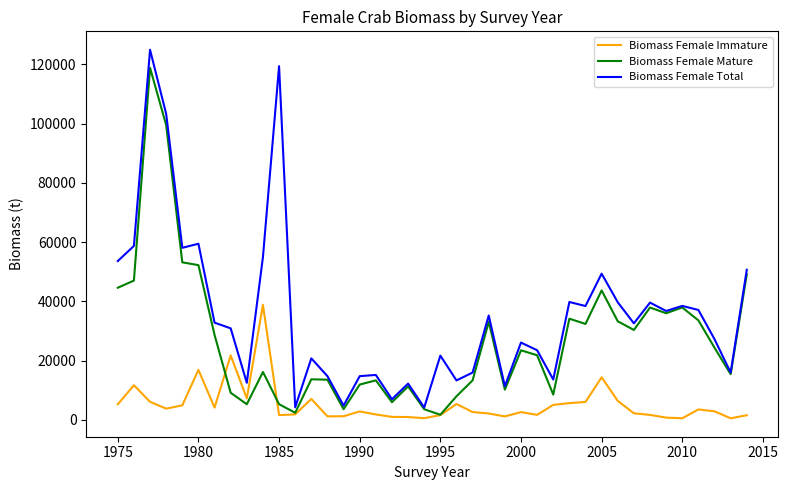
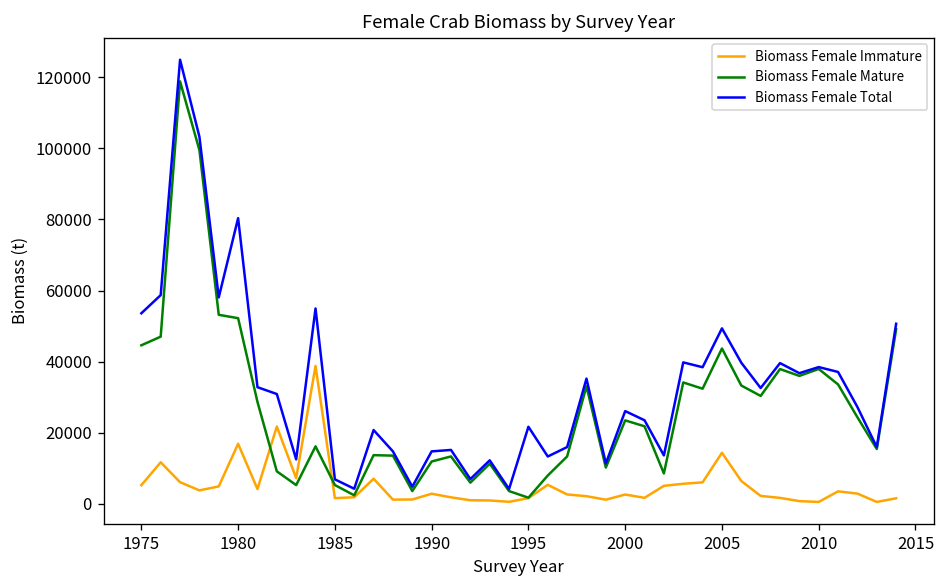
Biomass Female Total, 1980: 59000 -> 80000
Biomass Female Total, 1985: 119000 -> 7000
